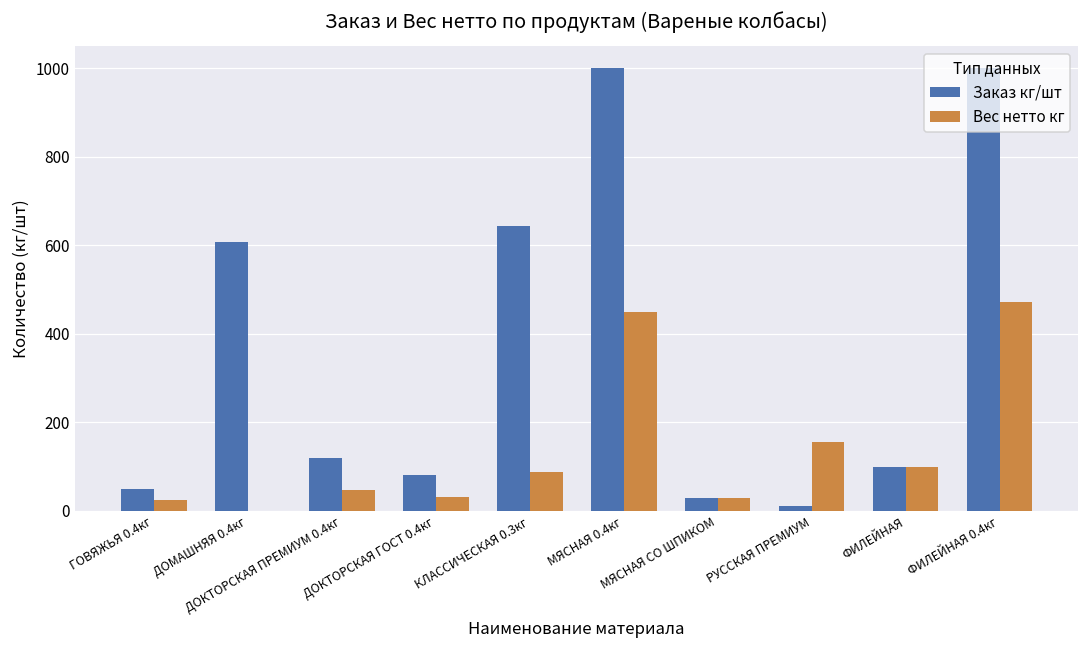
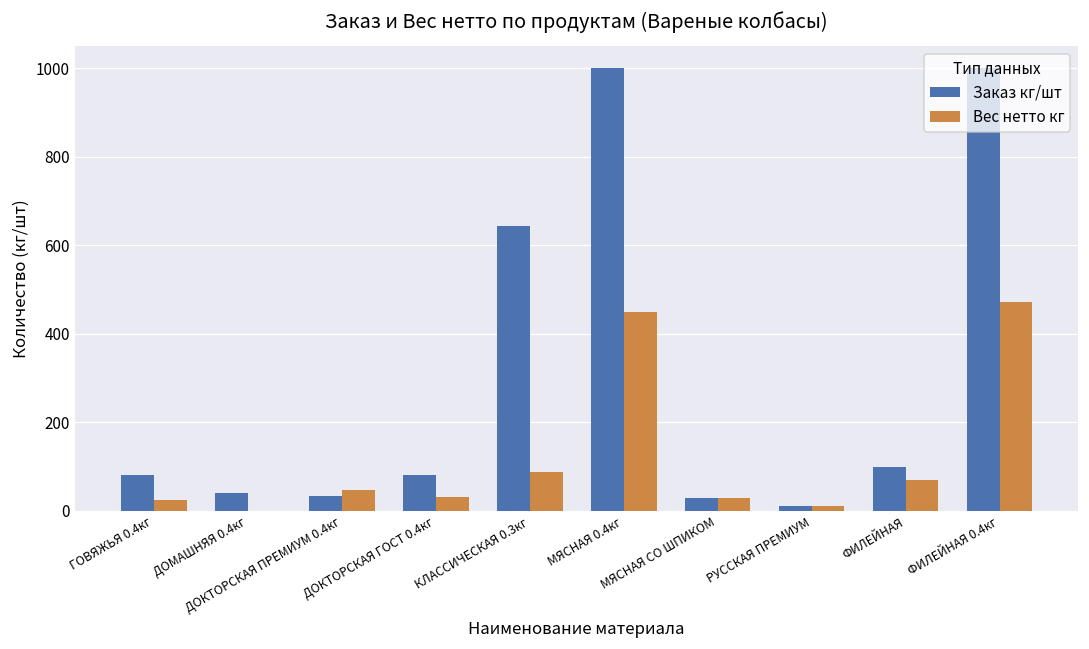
Заказ кг/шт, ГОВЯЖЬЯ 0.4кг: 50 -> 80
Заказ кг/шт, ДОМАШНЯЯ 0.4кг: 610 -> 40
Заказ кг/шт, ДОКТОРСКАЯ ПРЕМИУМ 0.4кг: 120 -> 30
Вес нетто кг, РУССКАЯ ПРЕМИУМ: 160 -> 10
Вес нетто кг, ФИЛЕЙНАЯ: 100 -> 70
